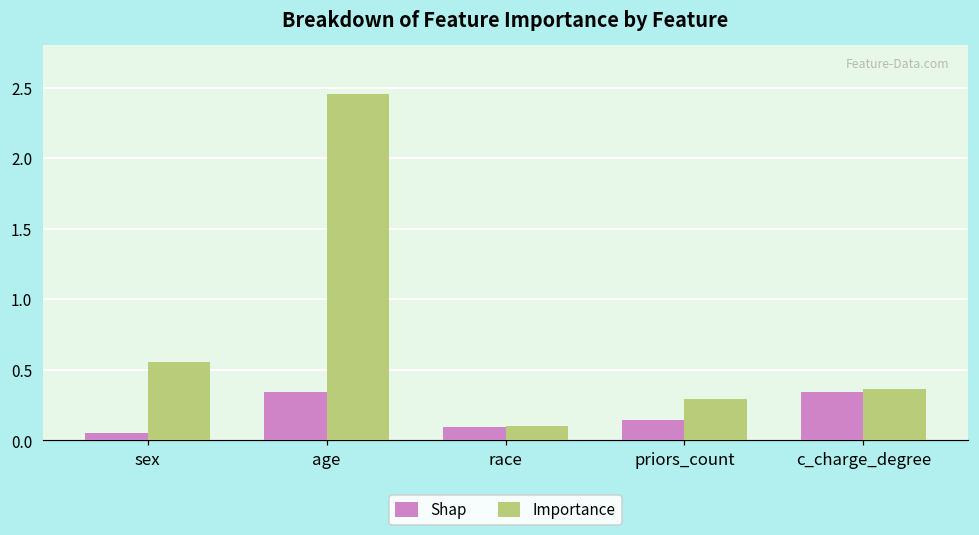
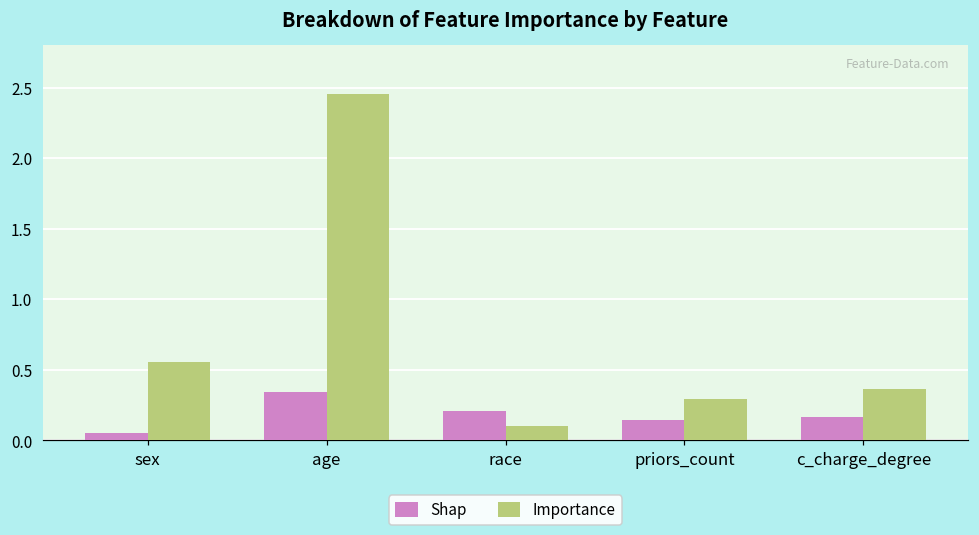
Shap, race: 0.09 -> 0.21
Shap, c_charge_degree: 0.34 -> 0.17
